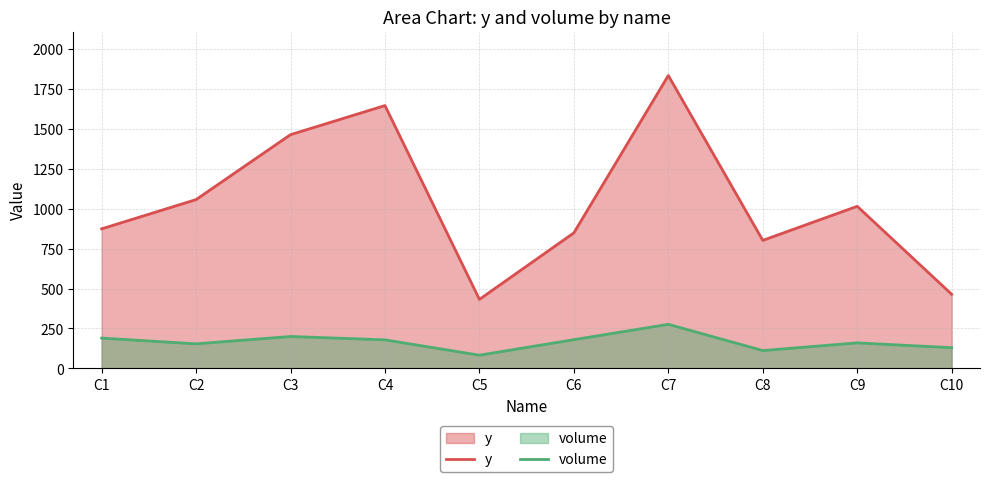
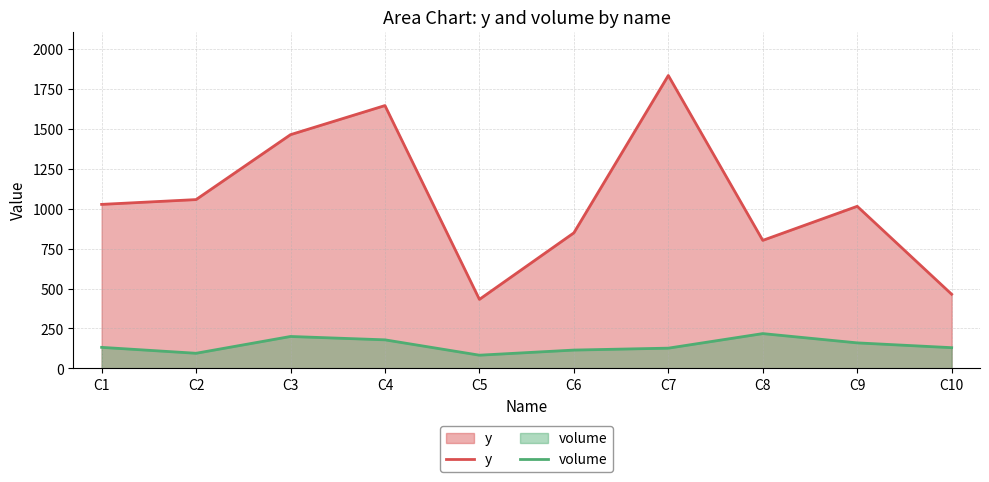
y, C1: 870 -> 1030
volume, C1: 190 -> 130
volume, C2: 150 -> 100
volume, C6: 180 -> 120
volume, C7: 280 -> 130
volume, C8: 110 -> 220
